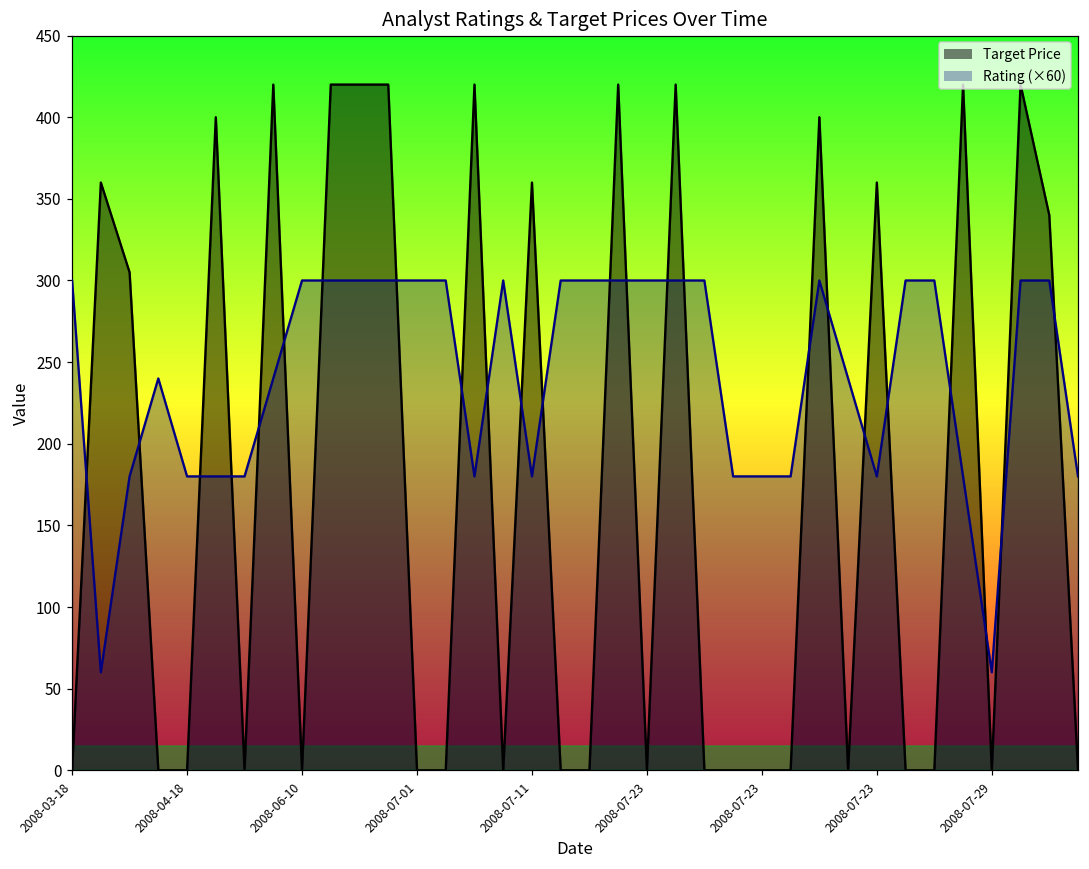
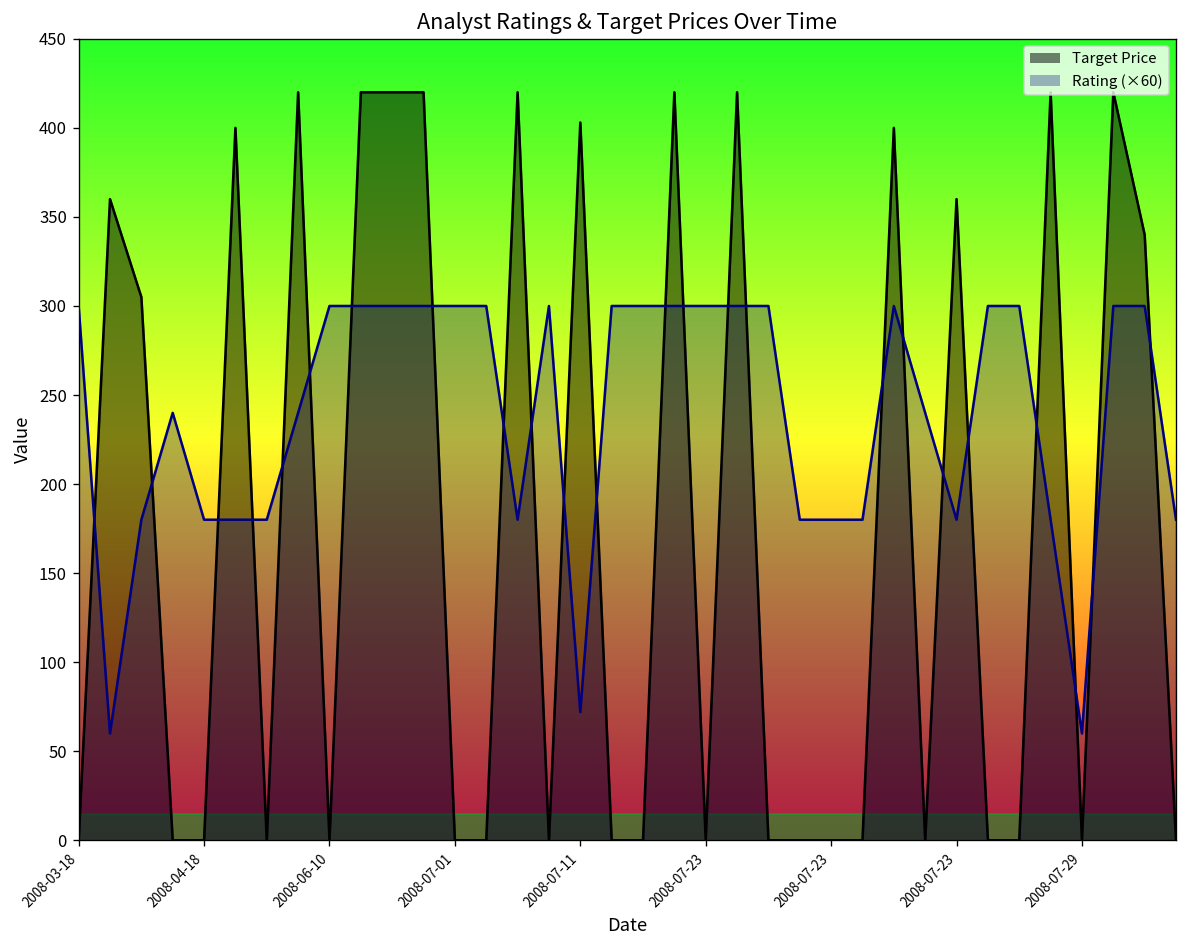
Target Price, 2008-07-11: 360 -> 403
Rating (×60), 2008-07-11: 180 -> 72
